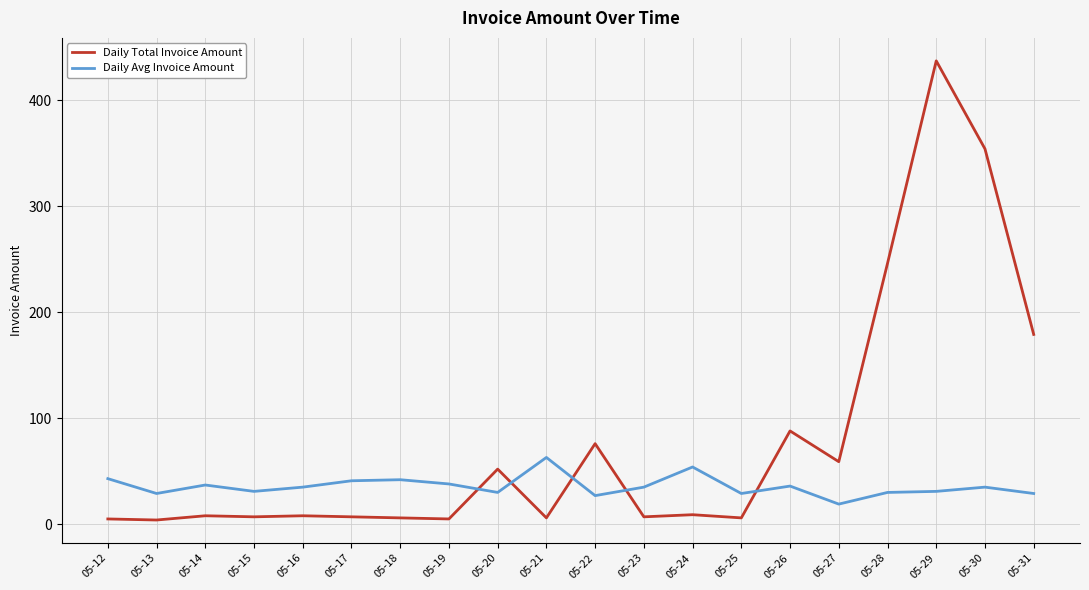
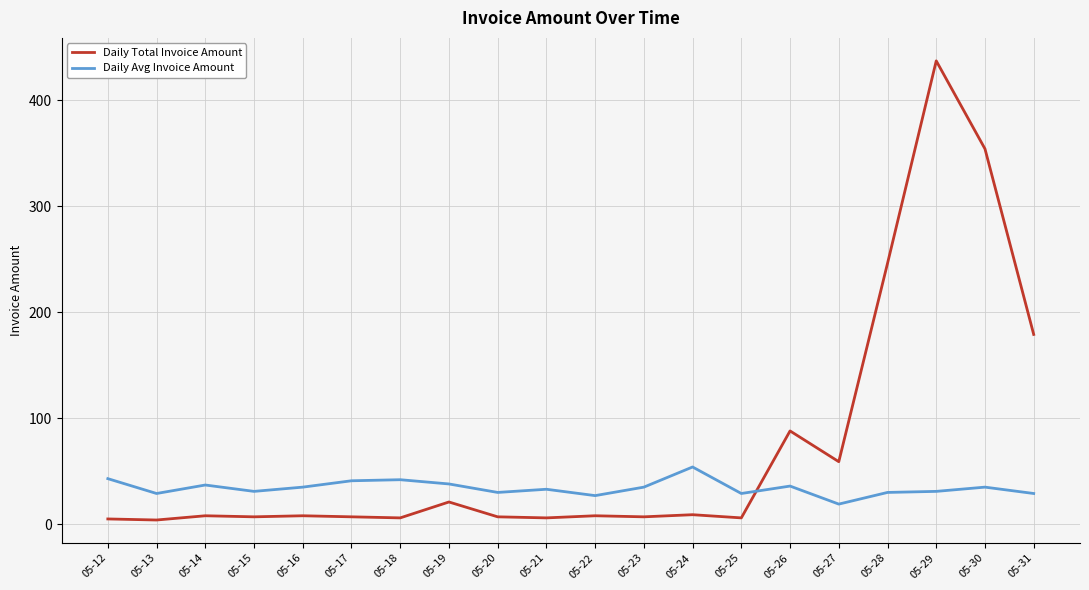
Daily Total Invoice Amount, 05-19: 5 -> 21
Daily Total Invoice Amount, 05-20: 52 -> 7
Daily Avg Invoice Amount, 05-21: 63 -> 33
Daily Total Invoice Amount, 05-22: 76 -> 8
